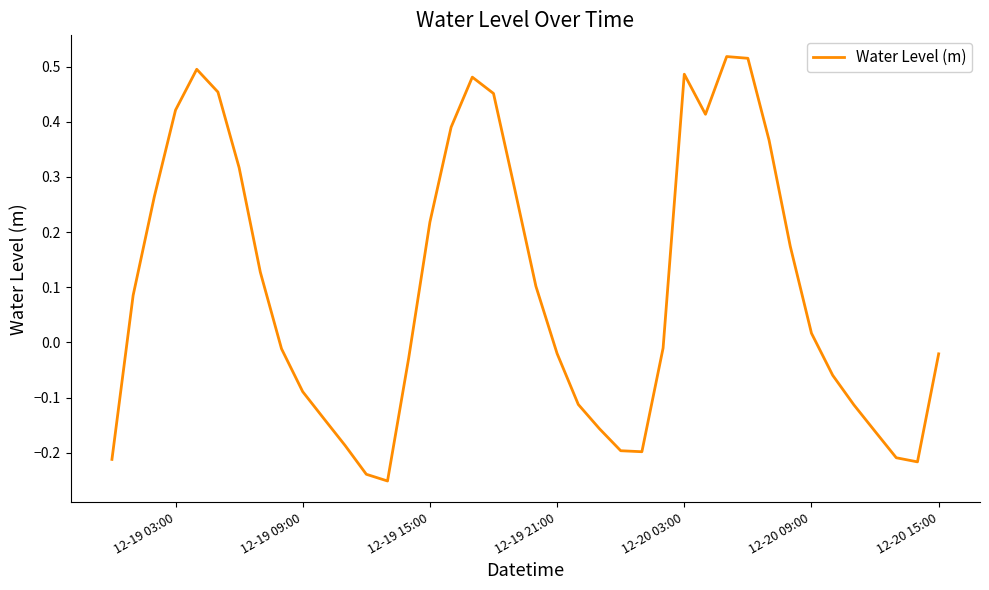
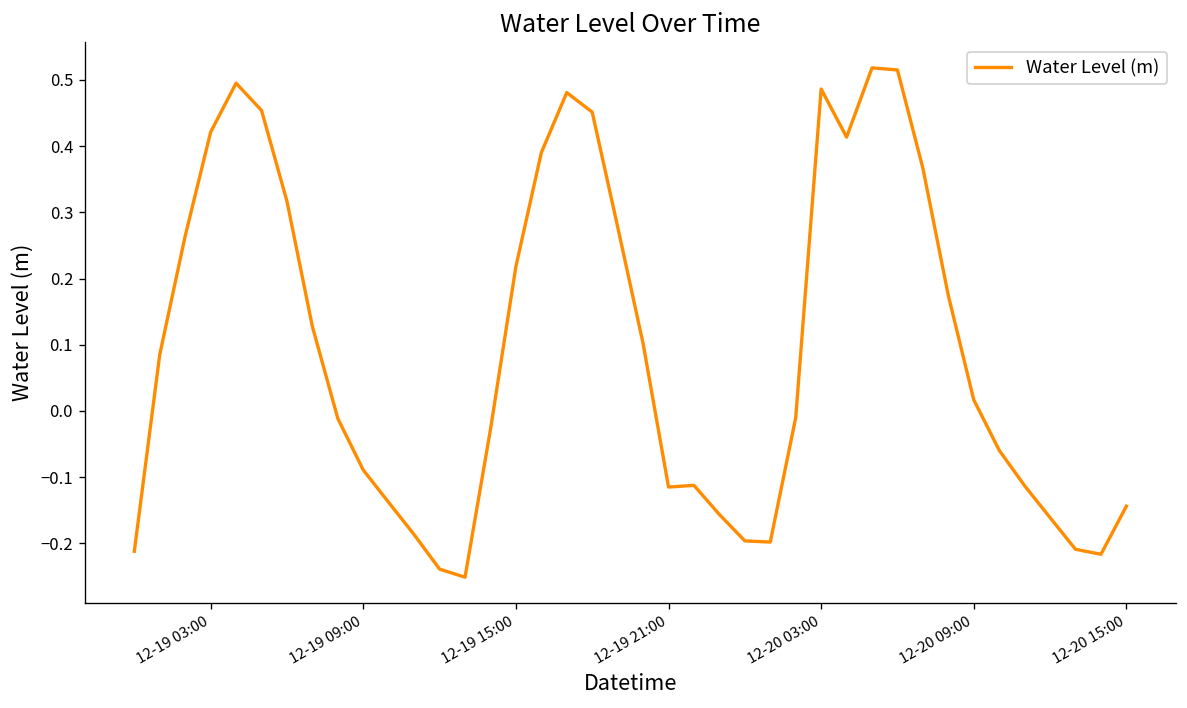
12-19 21:00: -0.02 -> -0.11
12-20 15:00: -0.02 -> -0.14
